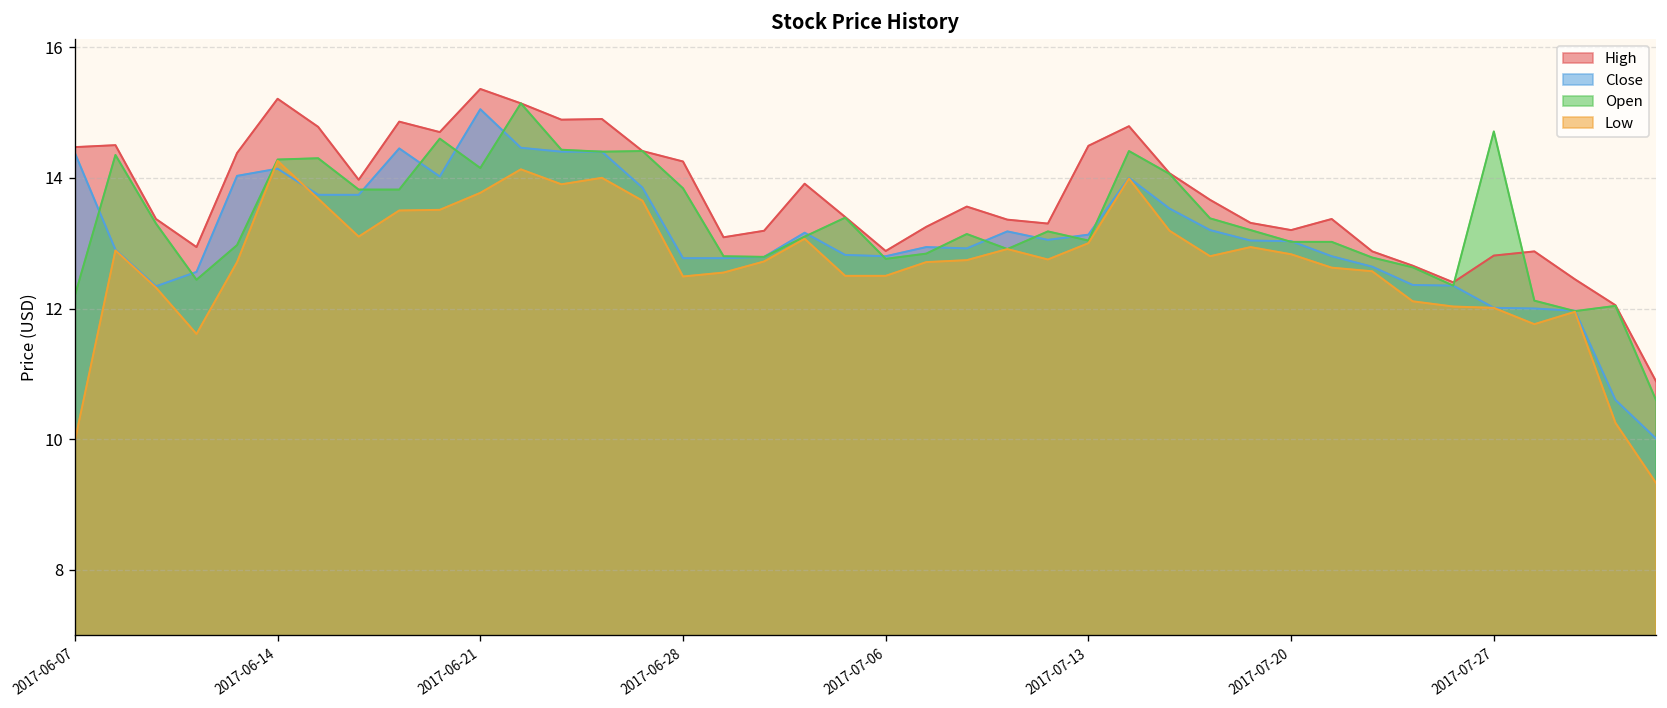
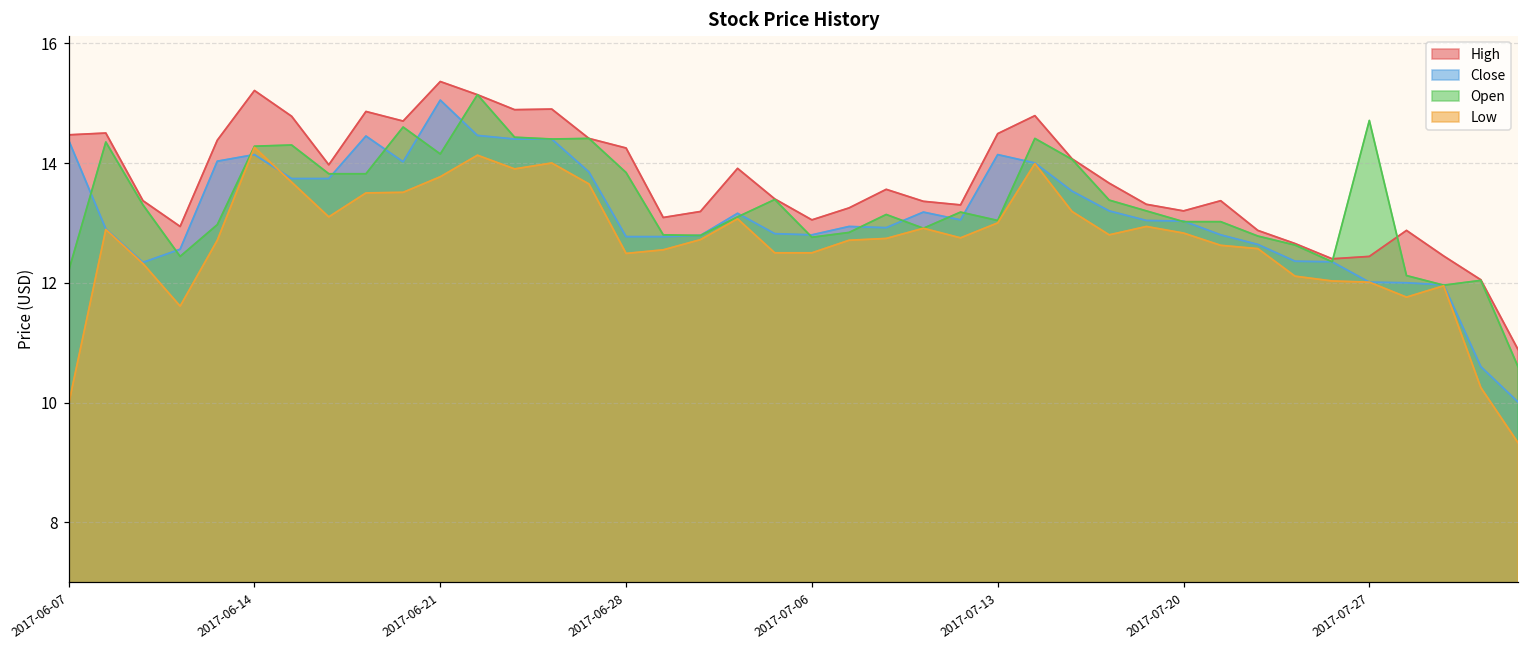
High, 2017-07-06: 12.9 -> 13.1
Close, 2017-07-13: 13.1 -> 14.1
High, 2017-07-27: 12.8 -> 12.4
